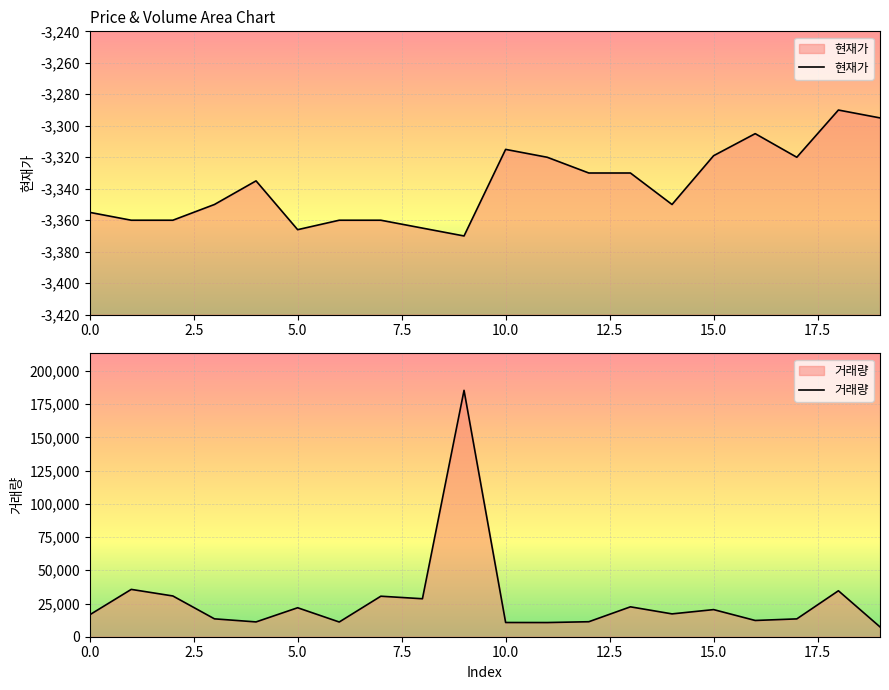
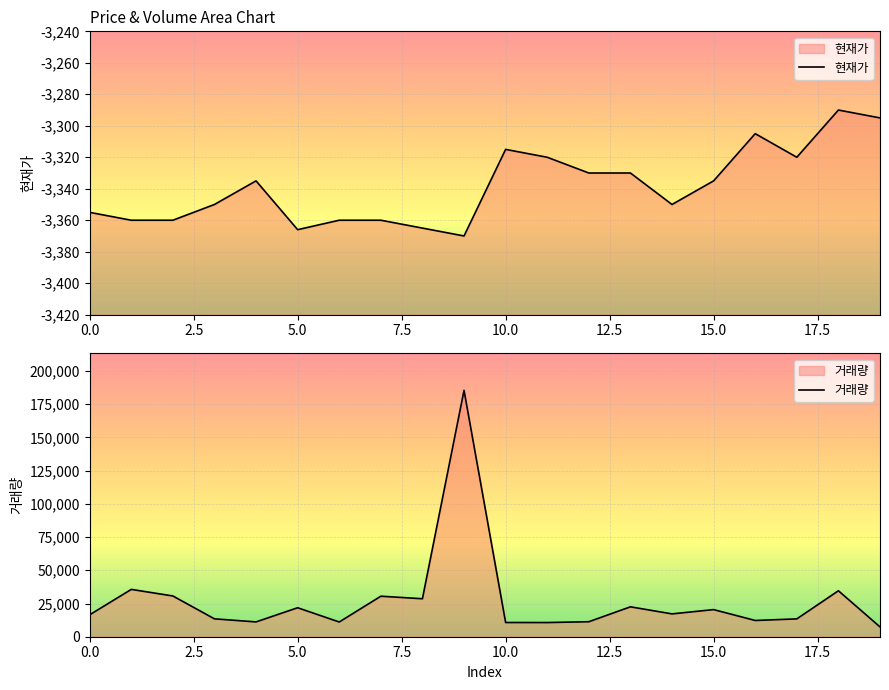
Price & Volume Area Chart, 15.0: -3,319 -> -3,335
